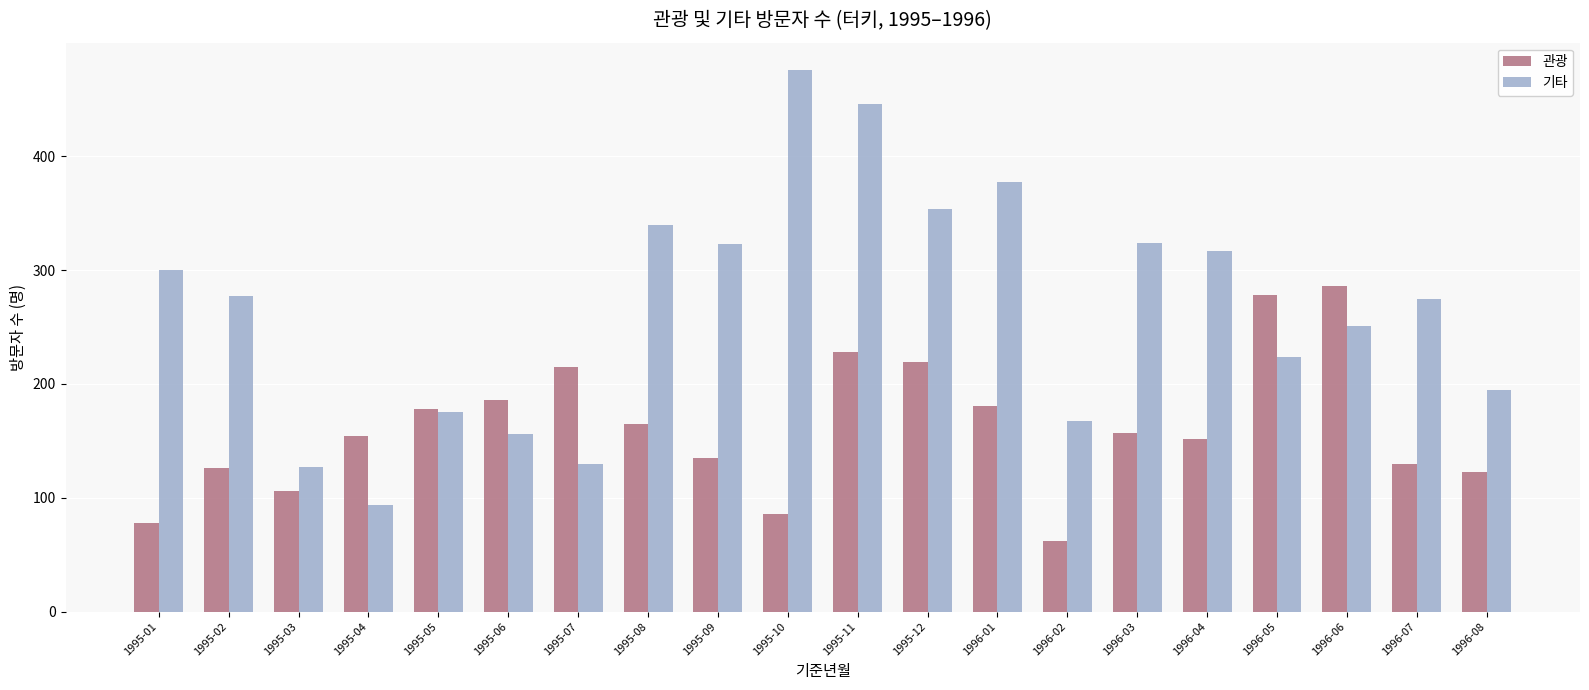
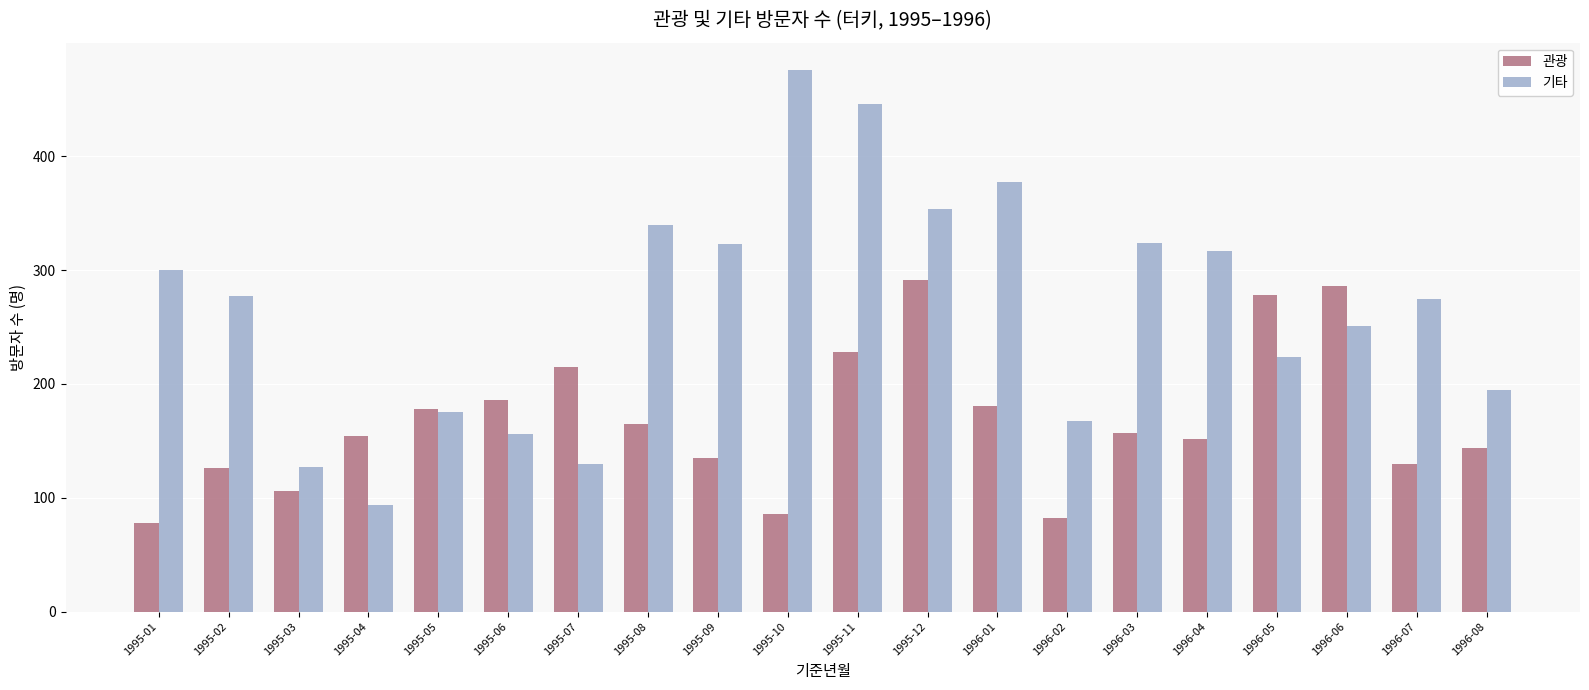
관광, 1995-12: 219 -> 291
관광, 1996-02: 62 -> 82
관광, 1996-08: 123 -> 144
